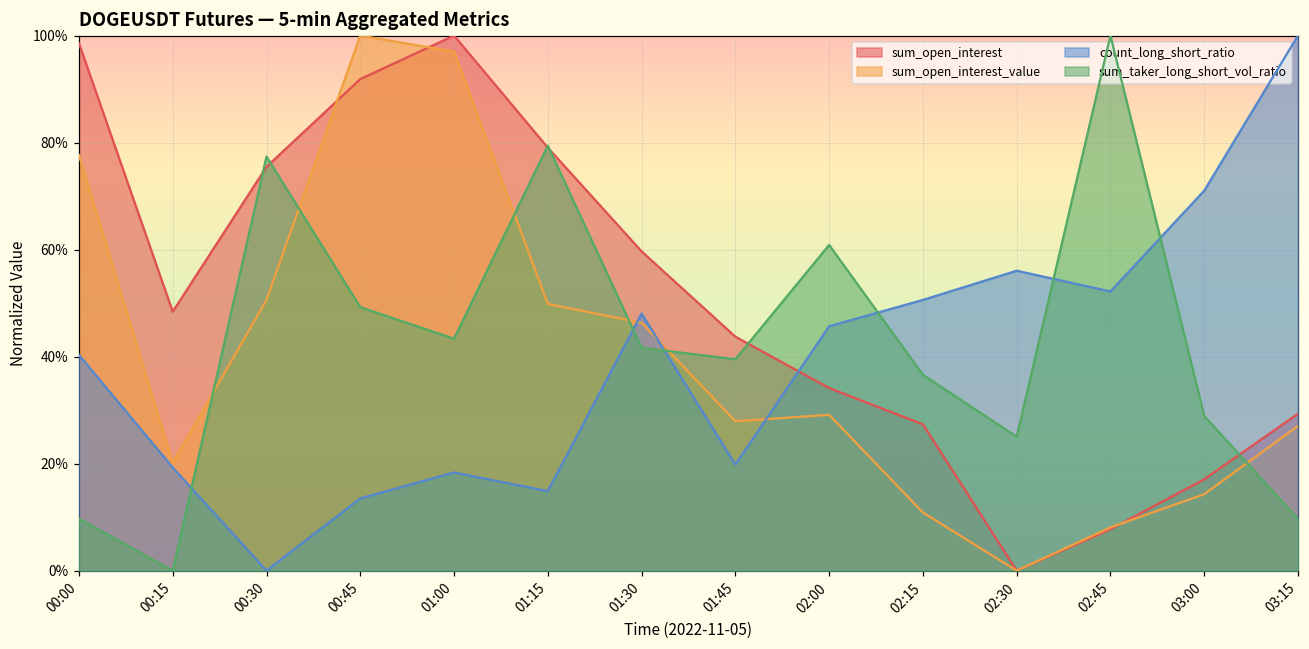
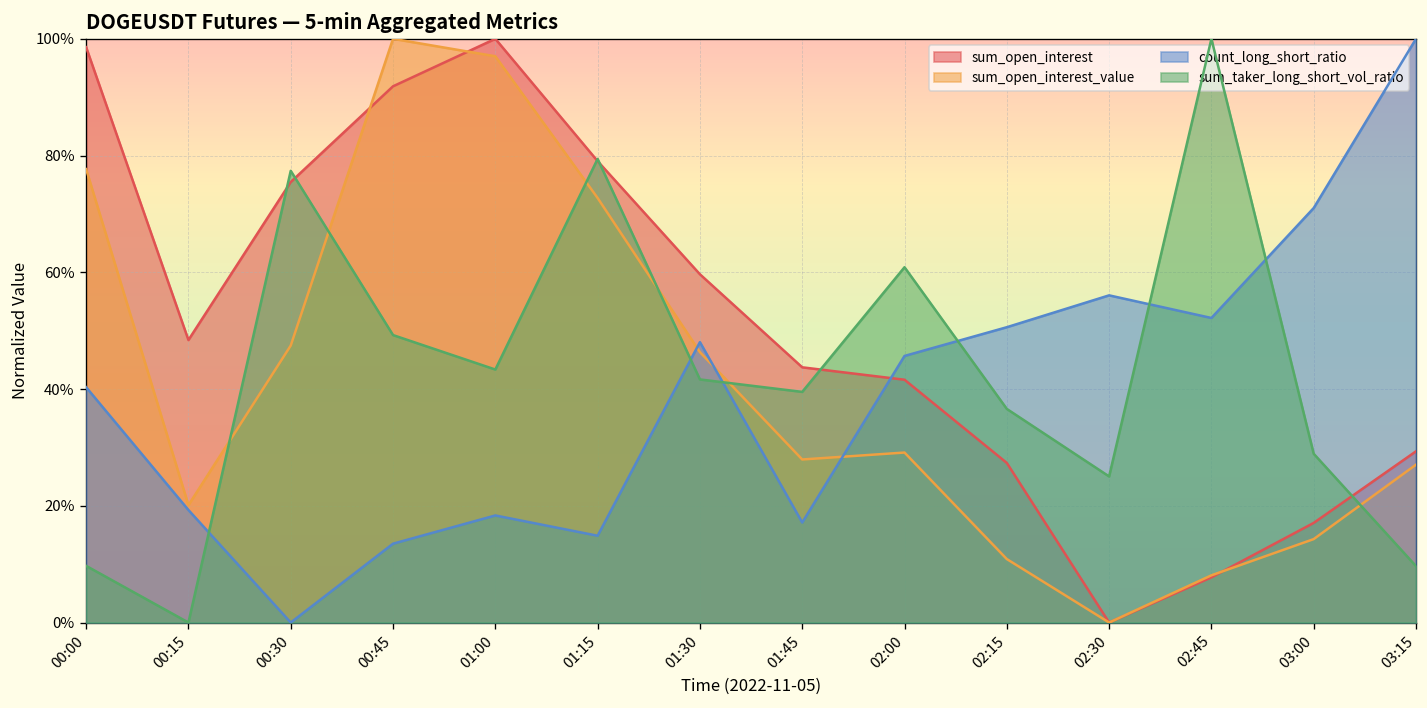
sum_open_interest_value, 00:30: 51% -> 47%
sum_open_interest_value, 01:15: 50% -> 73%
count_long_short_ratio, 01:45: 20% -> 17%
sum_open_interest, 02:00: 34% -> 42%
